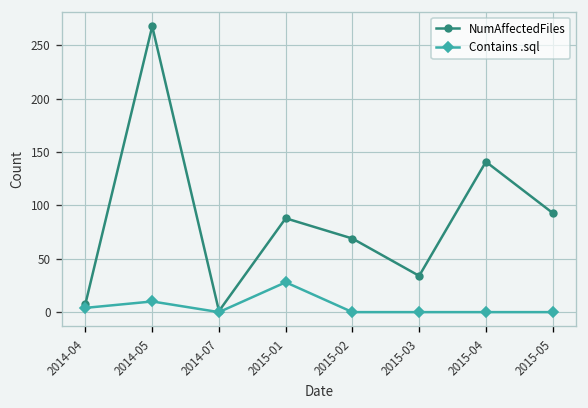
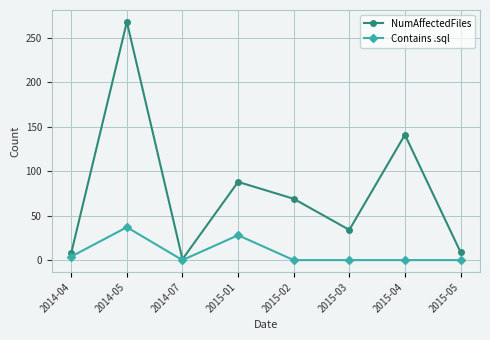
Contains .sql, 2014-05: 10 -> 40
NumAffectedFiles, 2015-05: 90 -> 10
